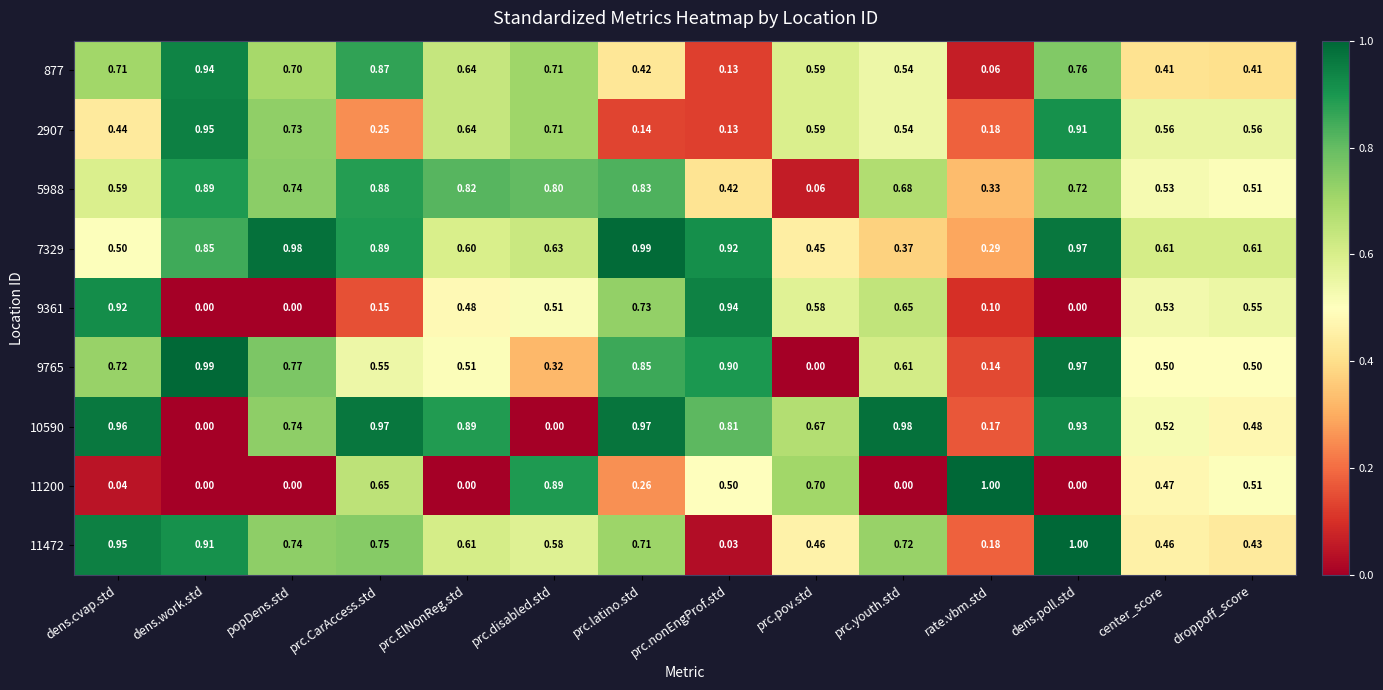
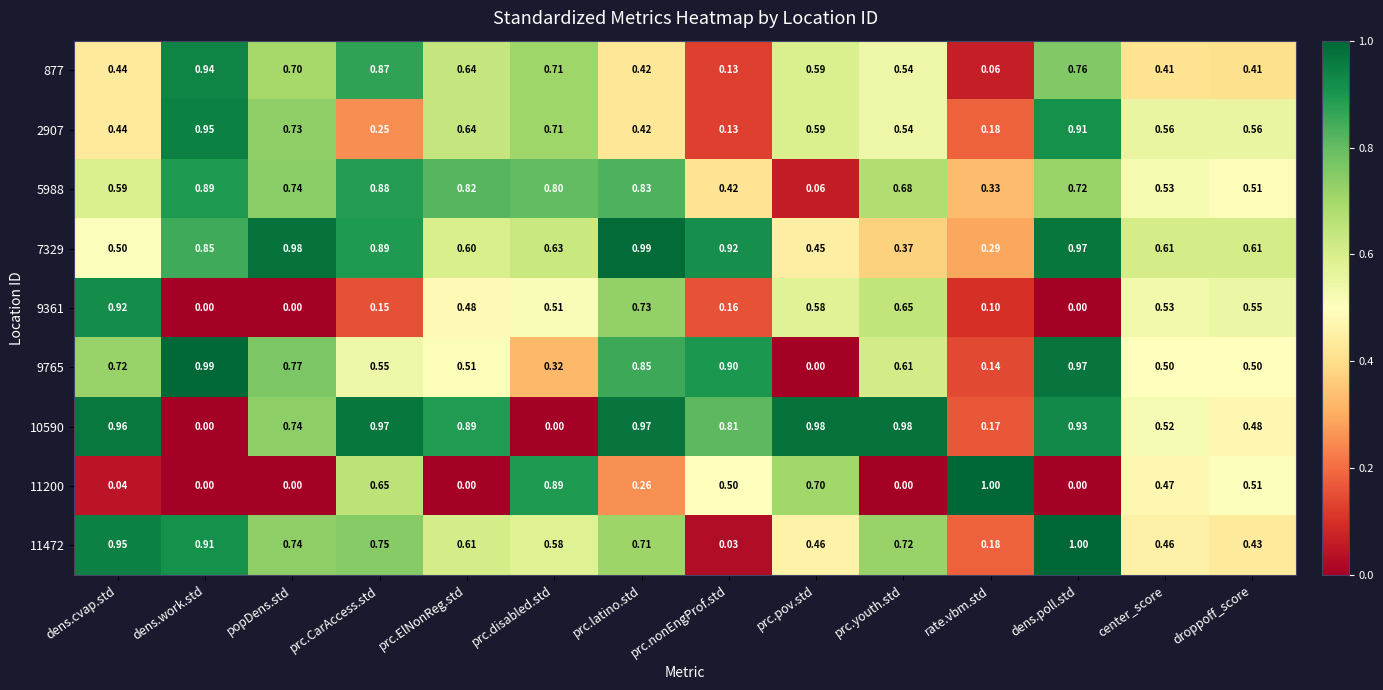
877, dens.cvap.std: 0.71 -> 0.44
2907, prc.latino.std: 0.14 -> 0.42
9361, prc.nonEngProf.std: 0.94 -> 0.16
10590, prc.pov.std: 0.67 -> 0.98
